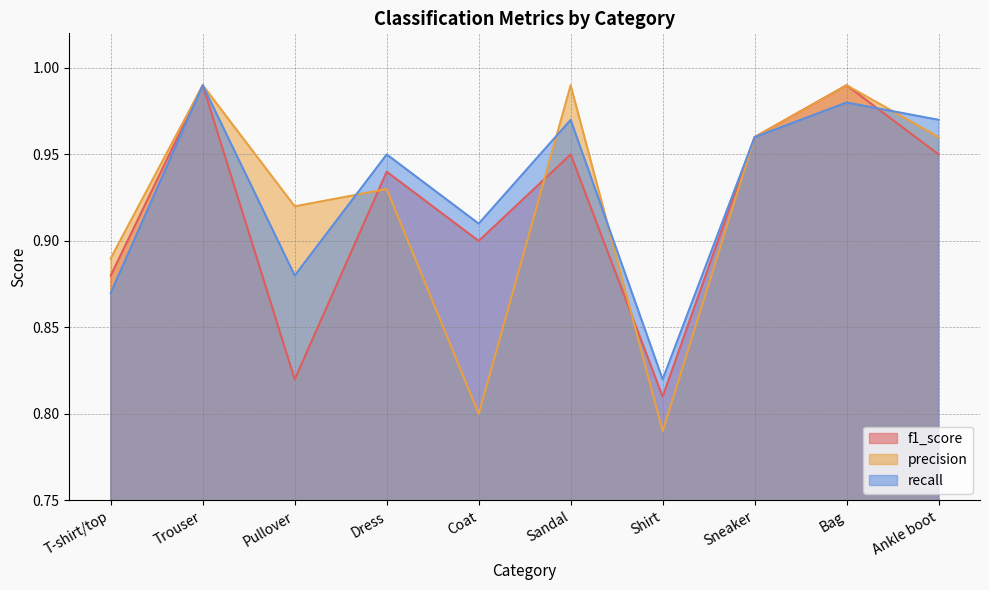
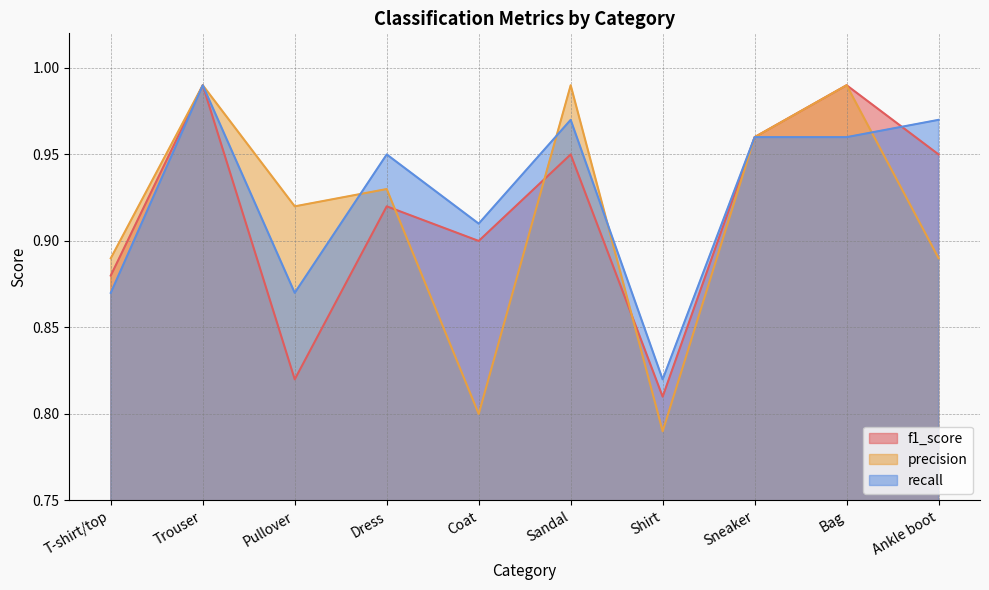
recall, Pullover: 0.88 -> 0.87
f1_score, Dress: 0.94 -> 0.92
recall, Bag: 0.98 -> 0.96
precision, Ankle boot: 0.96 -> 0.89
